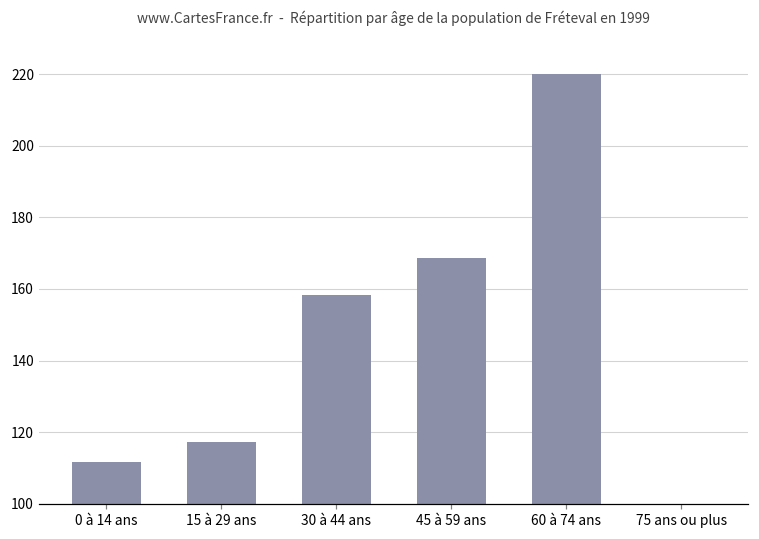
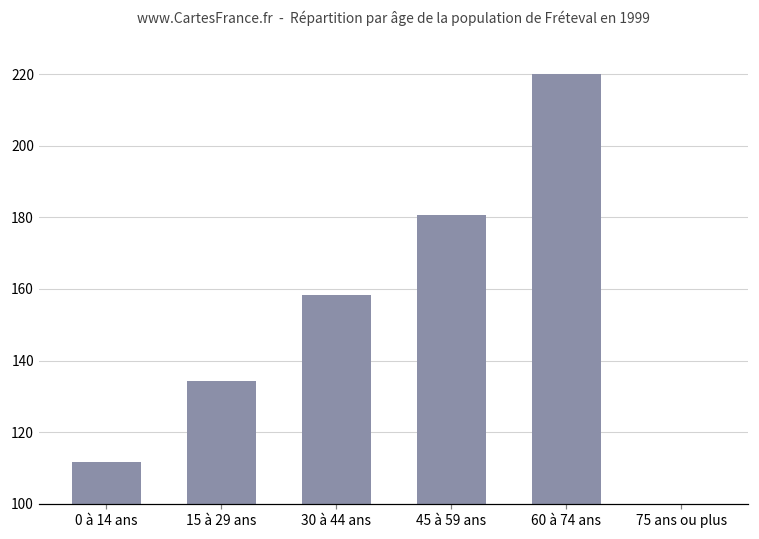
15 à 29 ans: 117 -> 134
45 à 59 ans: 169 -> 181
